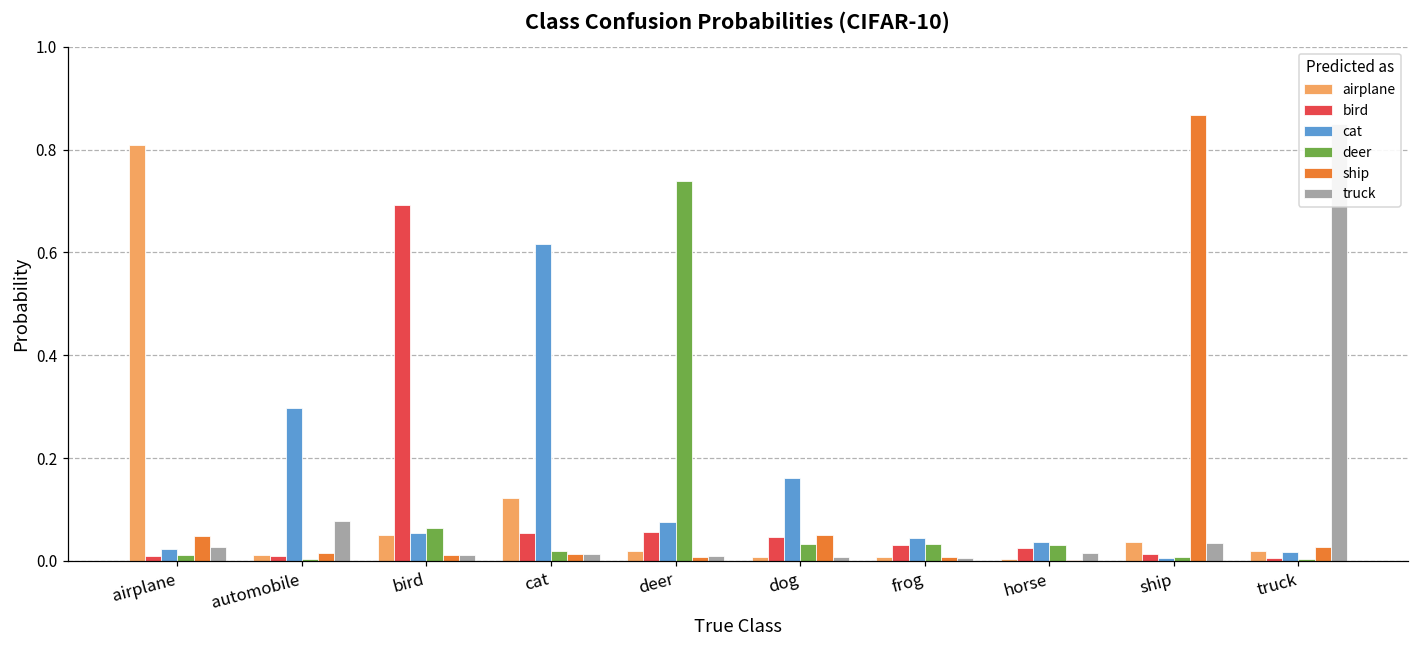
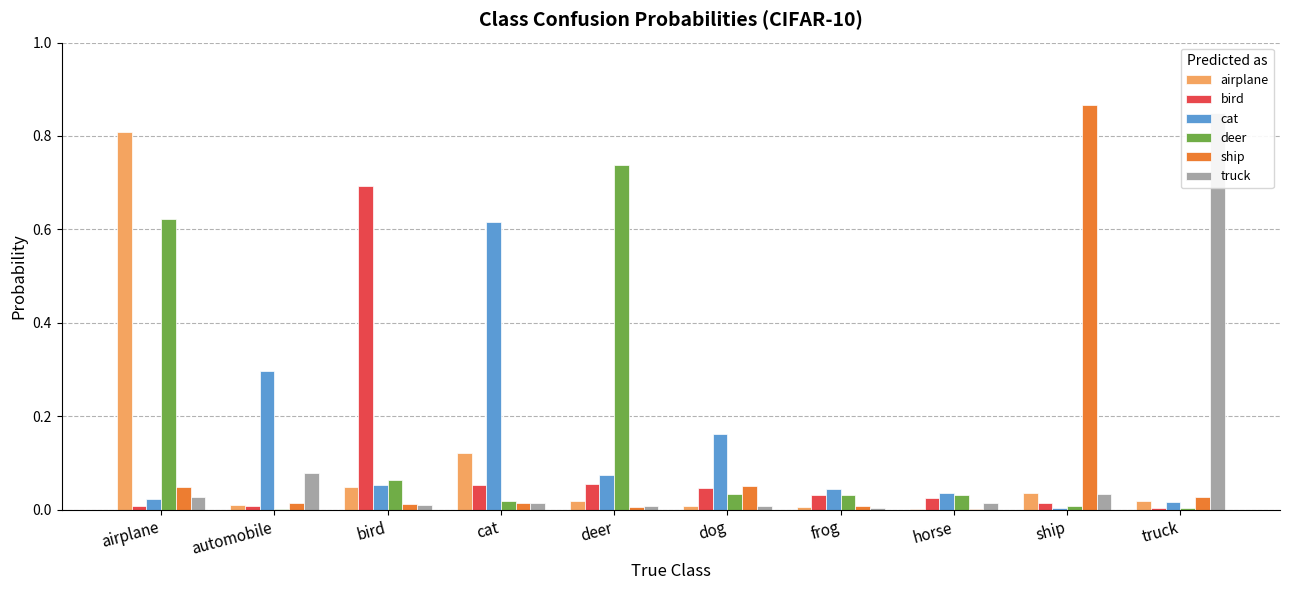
deer, airplane: 0.01 -> 0.62
